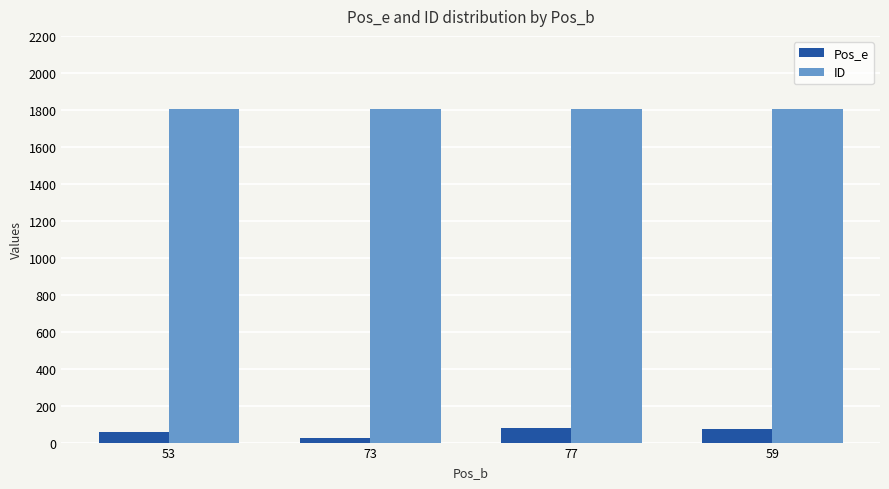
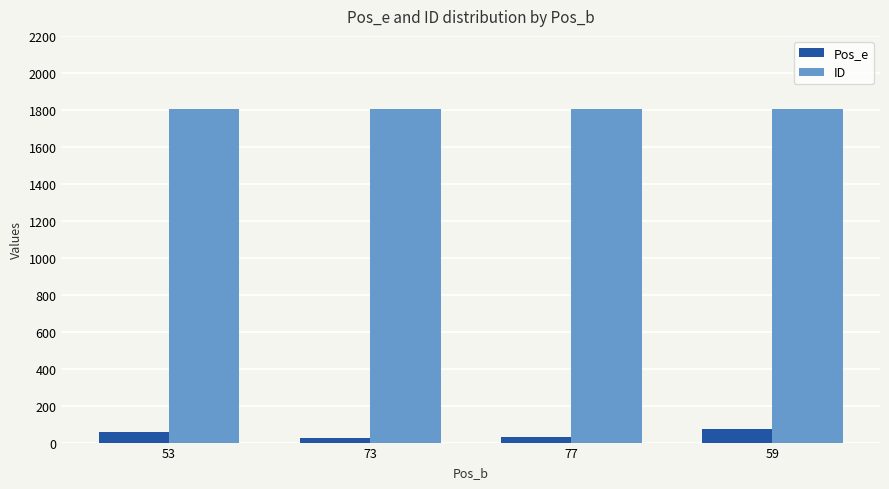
Pos_e, 77: 80 -> 30
